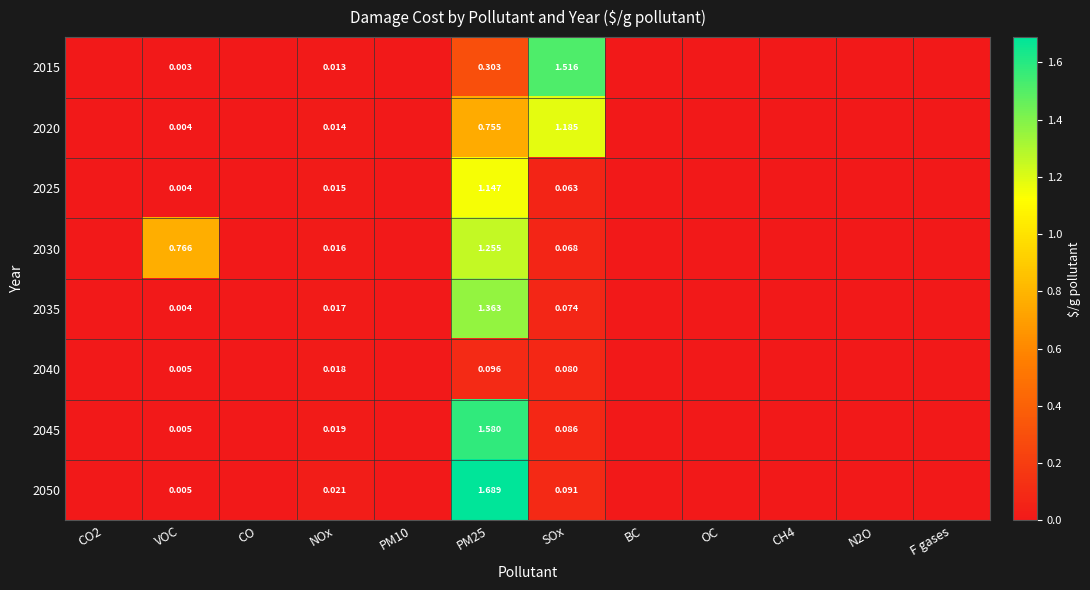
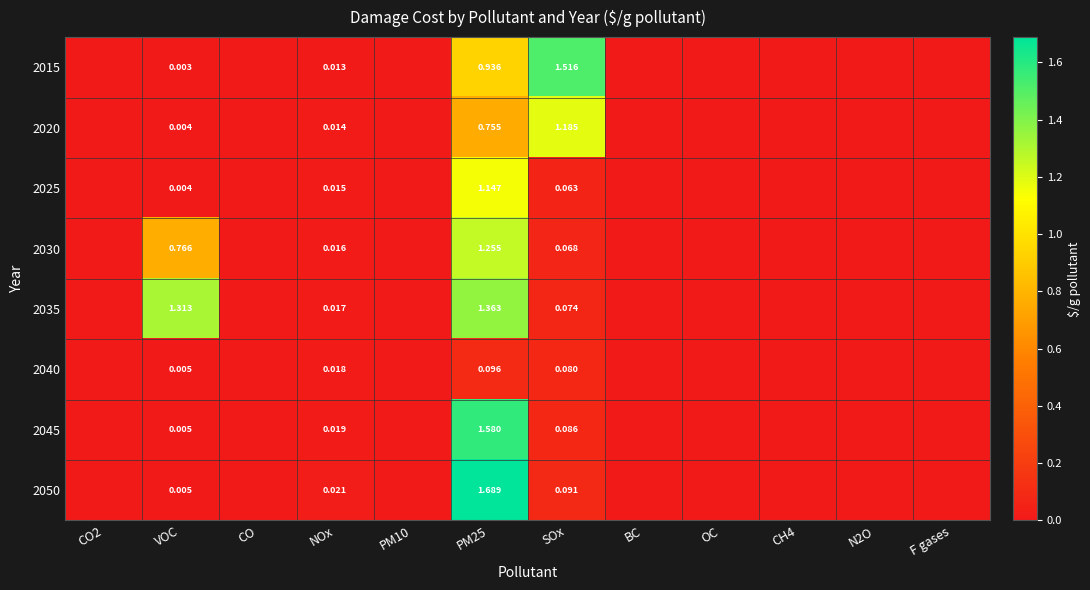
2015, PM25: 0.303 -> 0.936
2035, VOC: 0.004 -> 1.313
